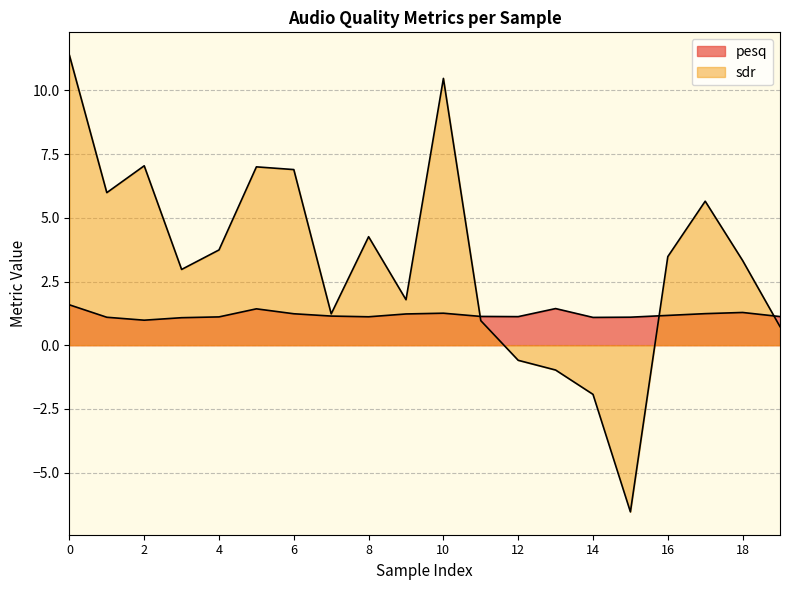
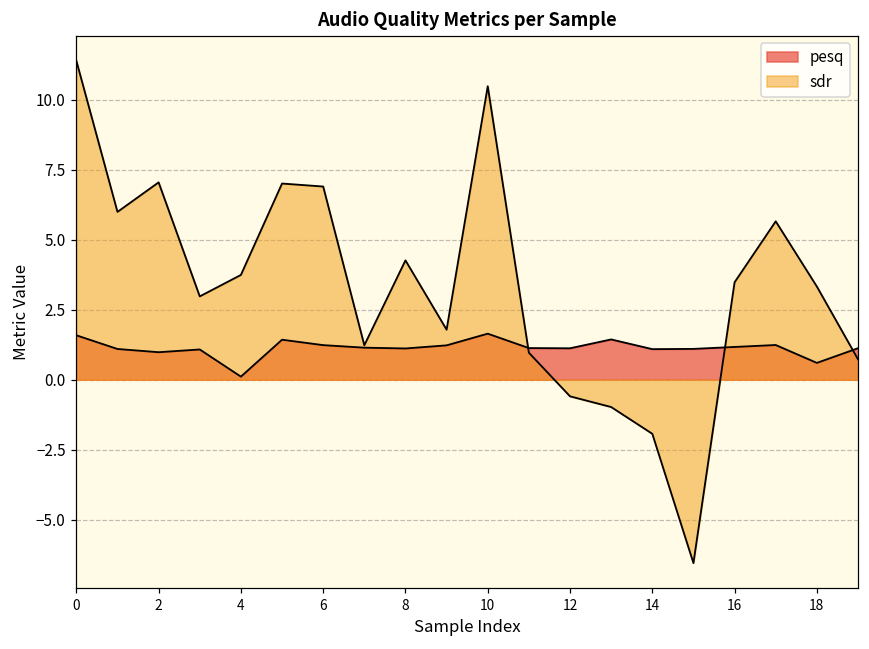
pesq, 4: 1.1 -> 0.1
pesq, 10: 1.3 -> 1.6
pesq, 18: 1.3 -> 0.6
